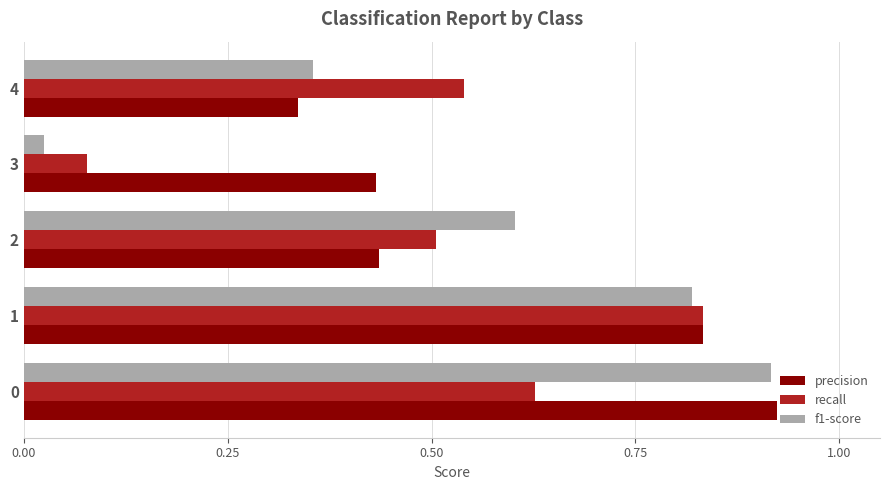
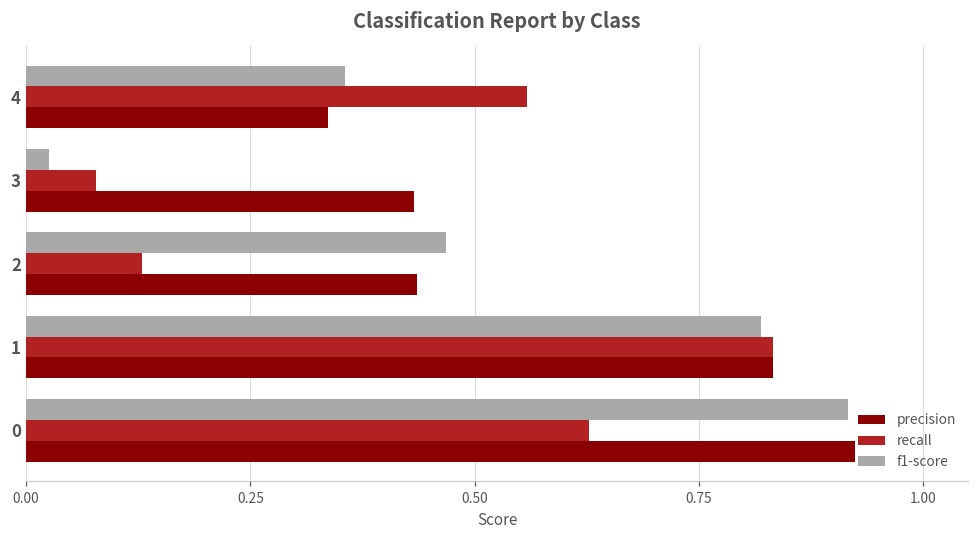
recall, 4: 0.54 -> 0.56
f1-score, 2: 0.60 -> 0.47
recall, 2: 0.51 -> 0.13
